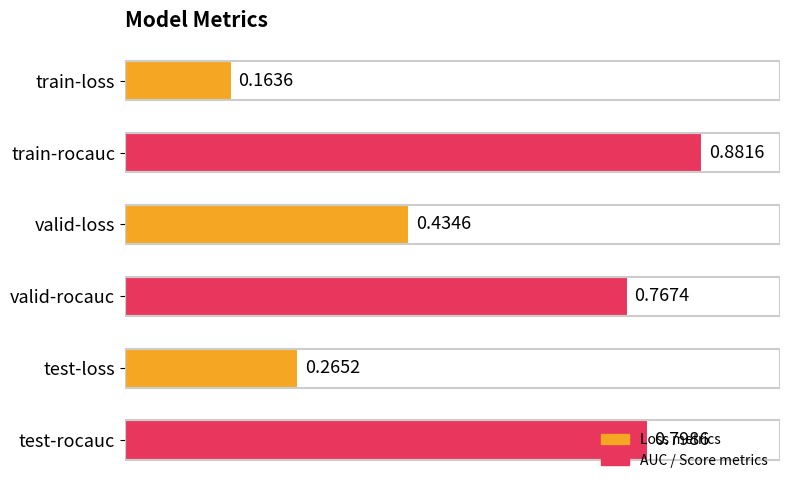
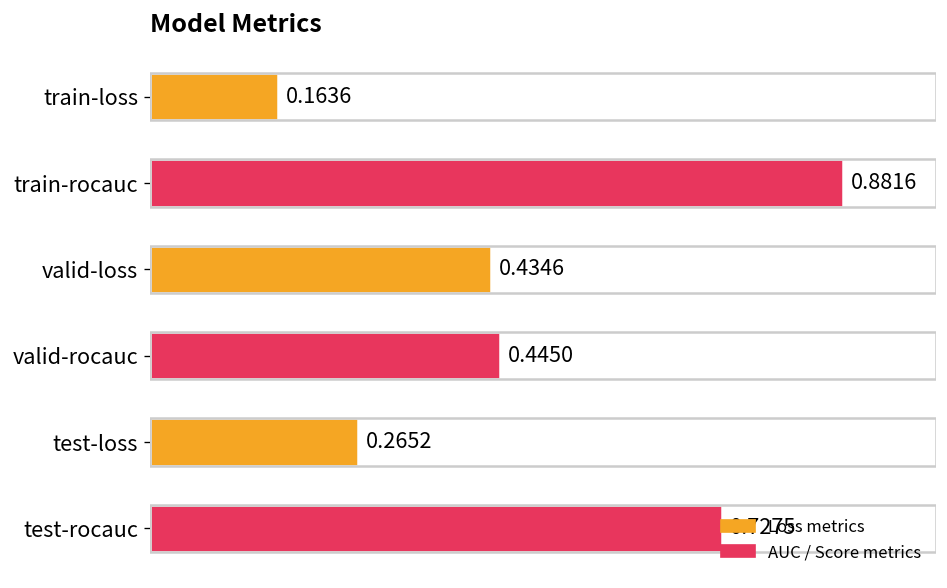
valid-rocauc: 0.7674 -> 0.4450
test-rocauc: 0.7986 -> 0.7275
